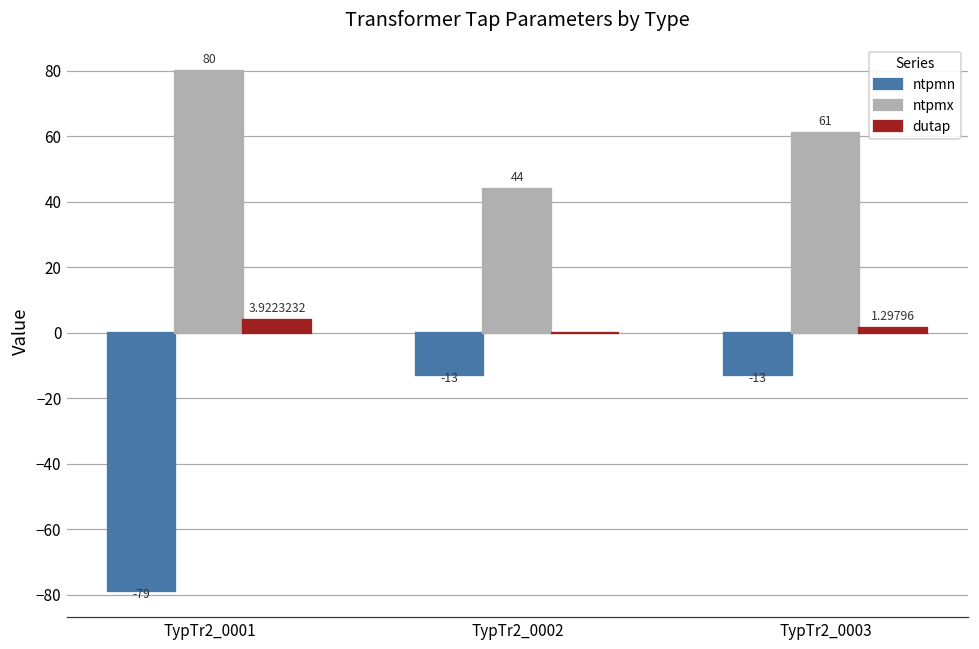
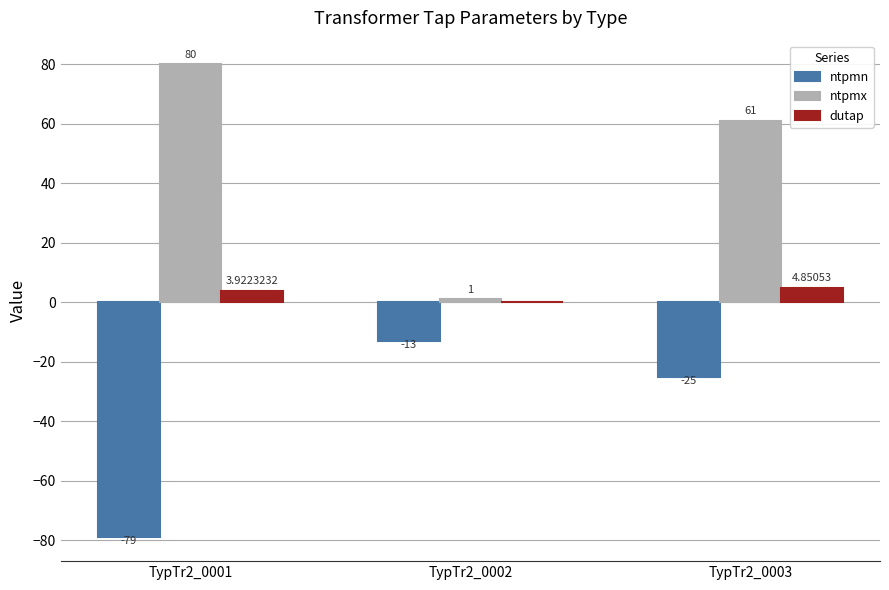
ntpmx, TypTr2_0002: 44 -> 1
ntpmn, TypTr2_0003: -13 -> -25
dutap, TypTr2_0003: 1.29796 -> 4.85053
